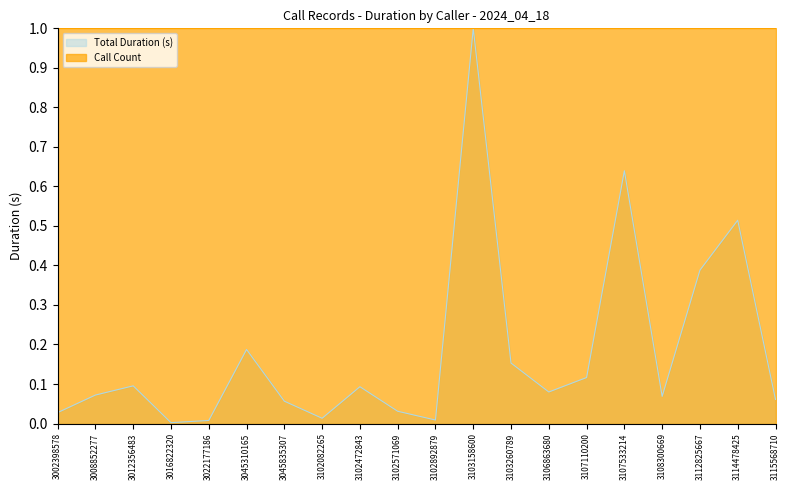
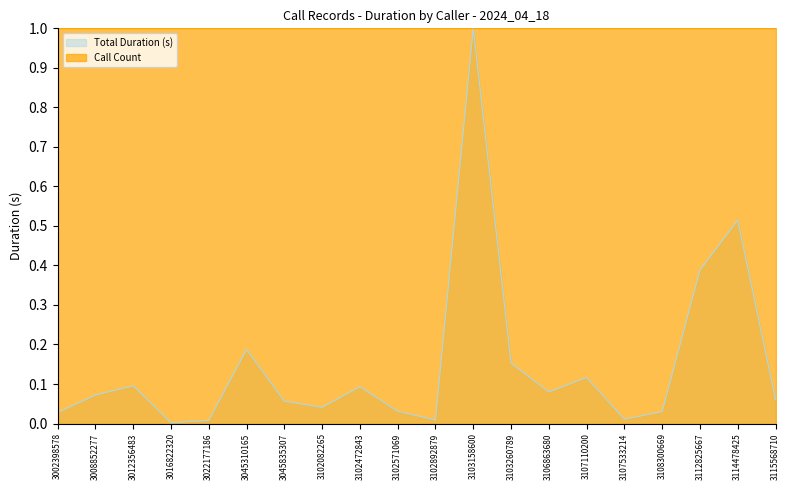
Total Duration (s), 3102082265: 0.01 -> 0.04
Total Duration (s), 3107533214: 0.64 -> 0.01
Total Duration (s), 3108300669: 0.07 -> 0.03
